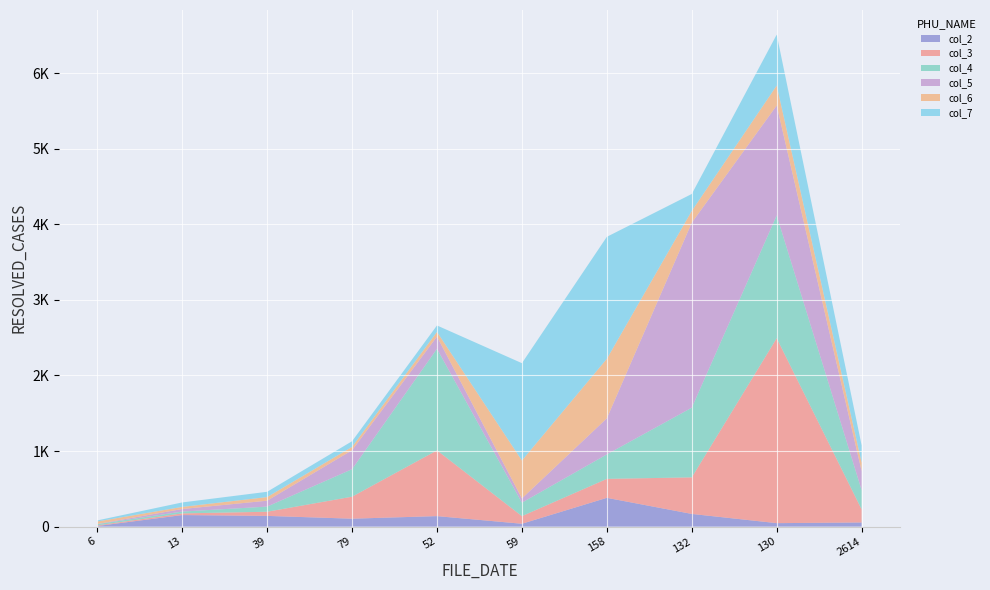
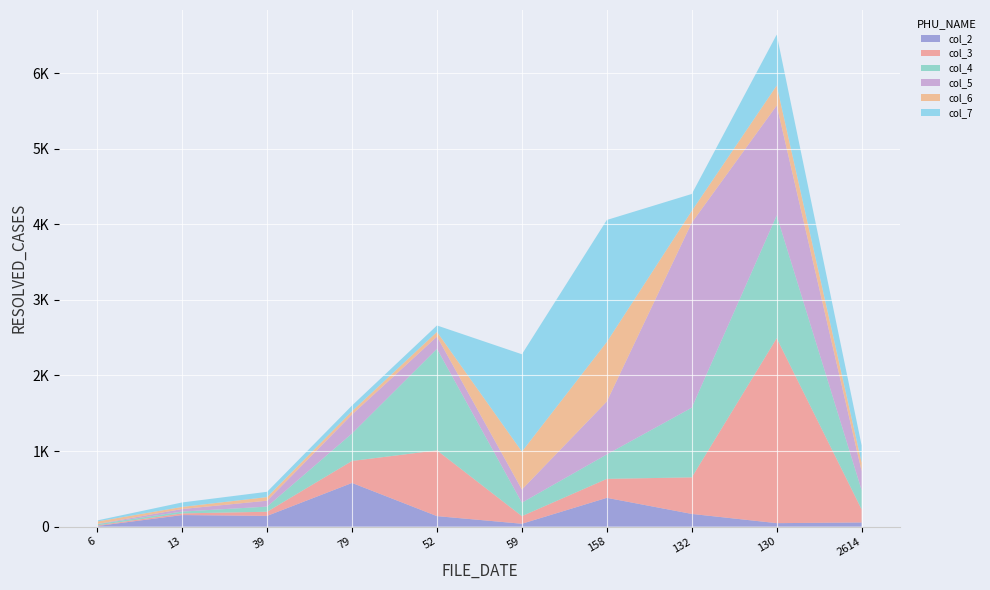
col_2, 79: 100 -> 600
col_5, 59: 100 -> 200
col_5, 158: 500 -> 700
